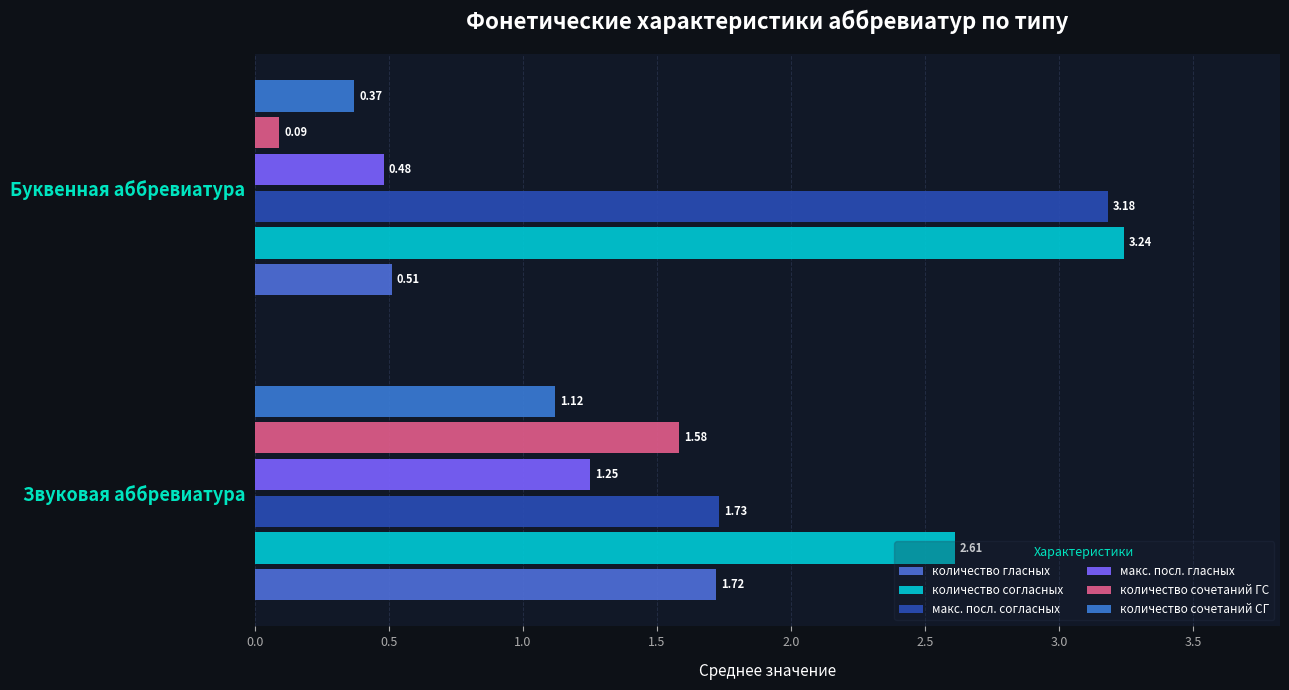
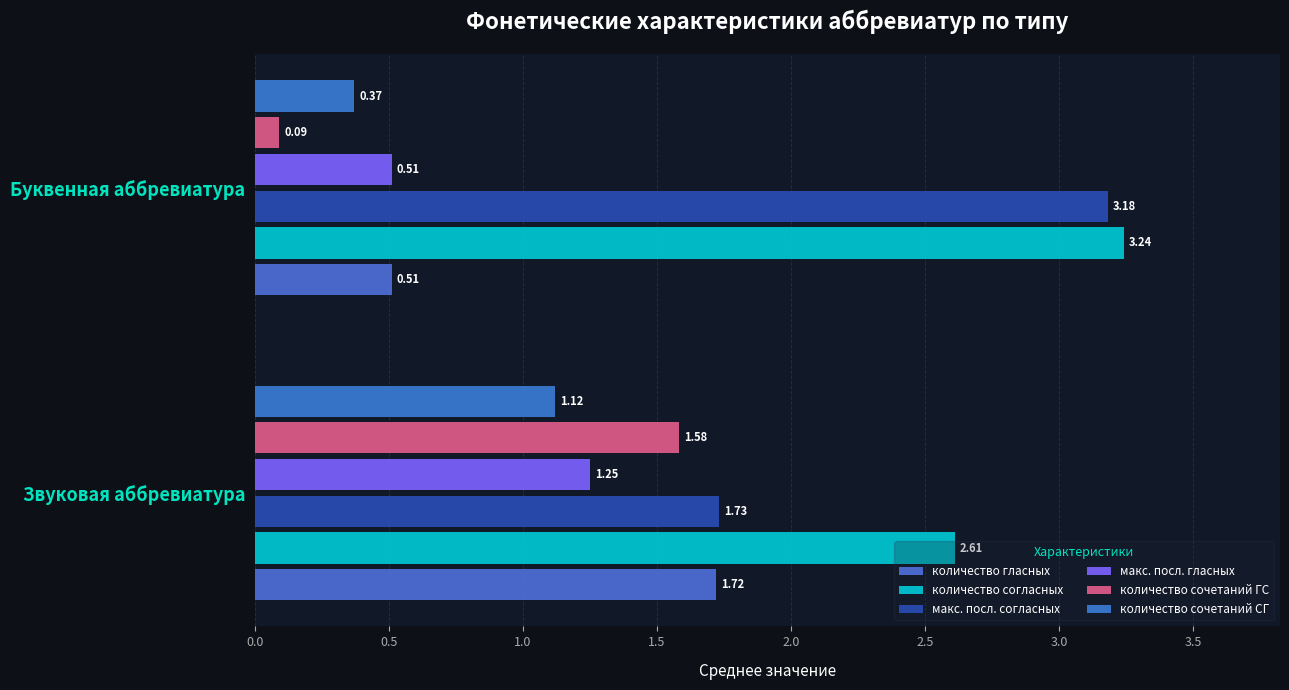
макс. посл. гласных, Буквенная аббревиатура: 0.48 -> 0.51
